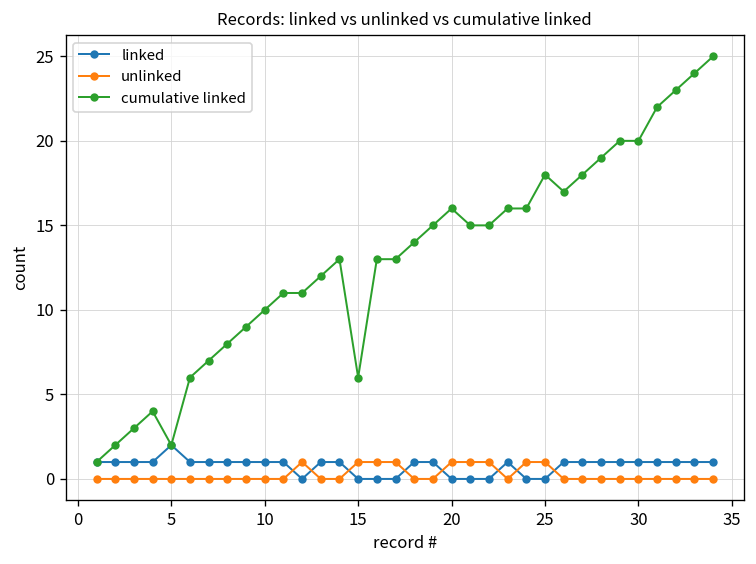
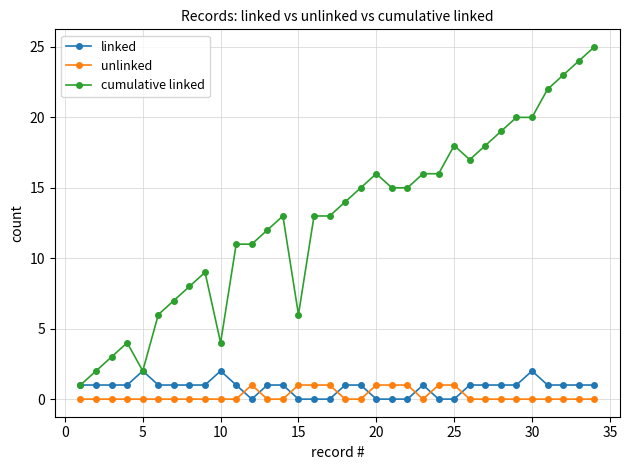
linked, 10: 1 -> 2
cumulative linked, 10: 10 -> 4
linked, 30: 1 -> 2
